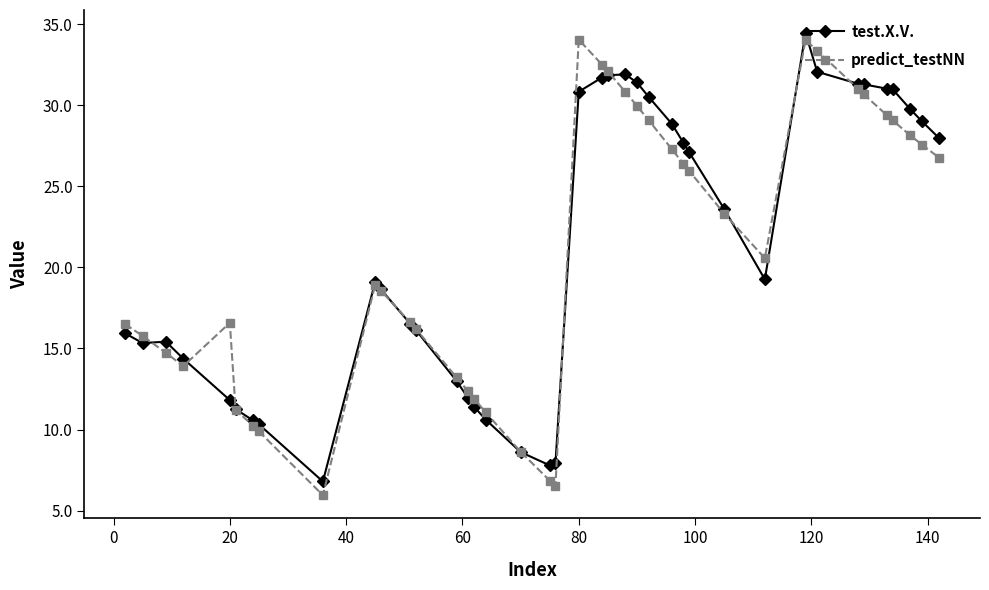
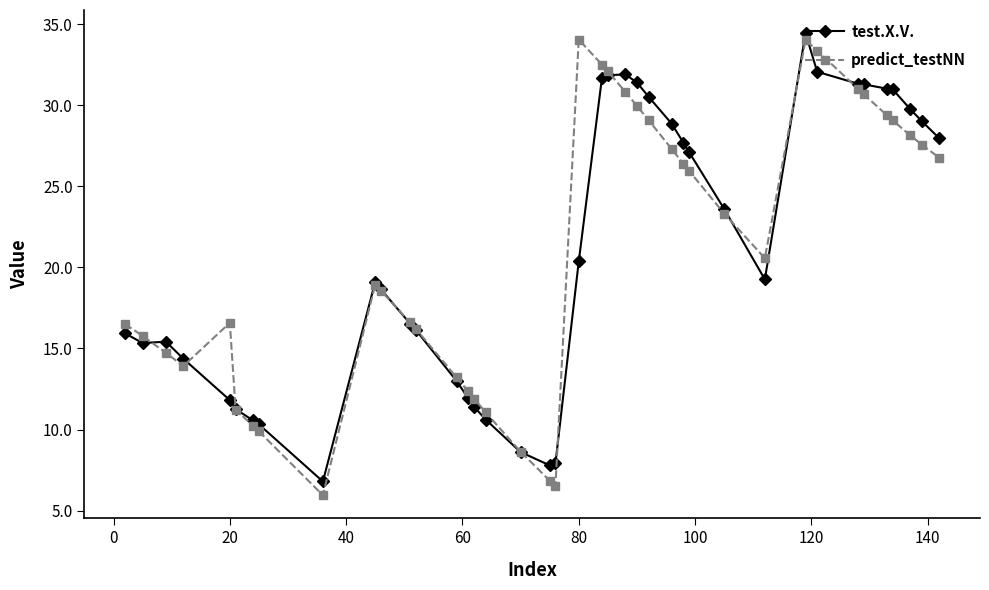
test.X.V., 80: 30.8 -> 20.4
